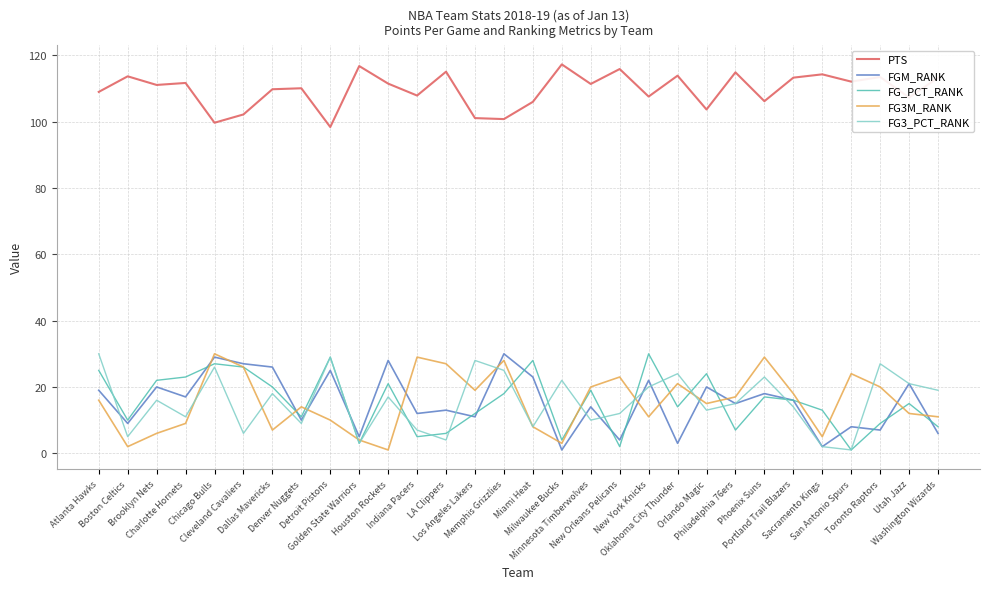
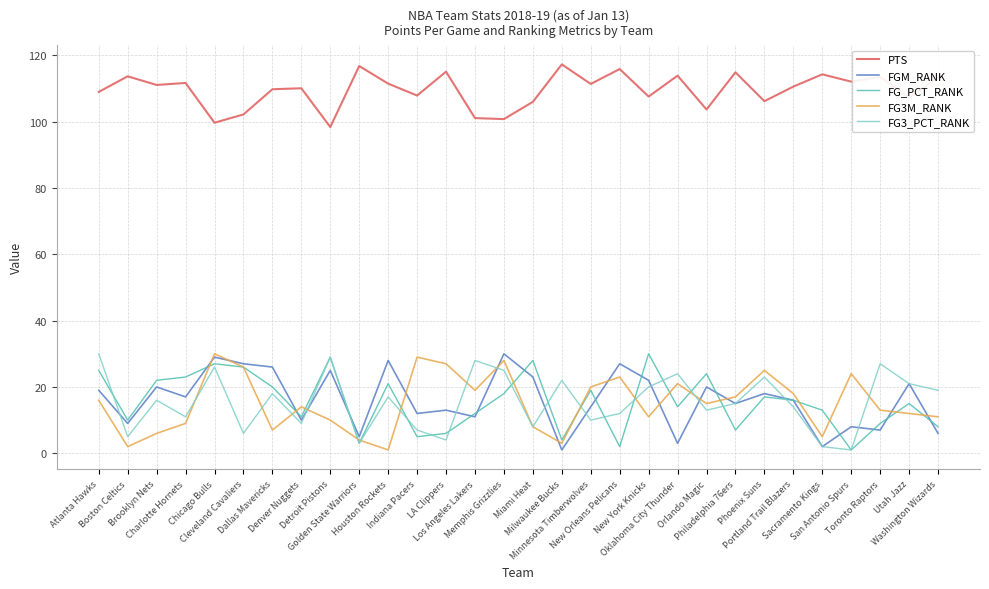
FGM_RANK, New Orleans Pelicans: 4 -> 27
FG3M_RANK, Phoenix Suns: 29 -> 25
PTS, Portland Trail Blazers: 113 -> 111
FG3M_RANK, Toronto Raptors: 20 -> 13
